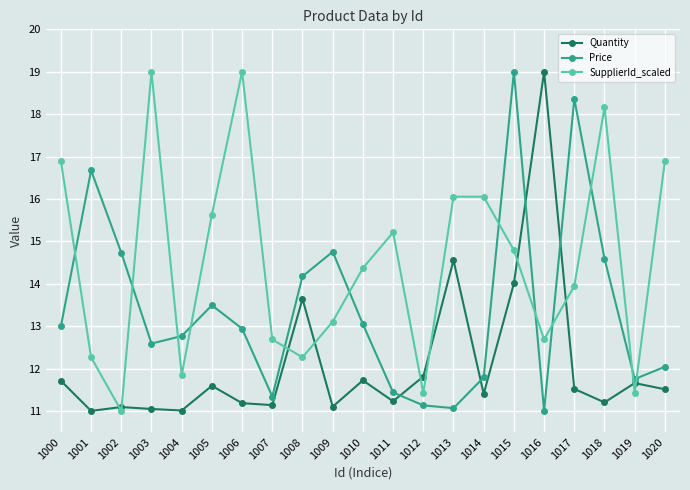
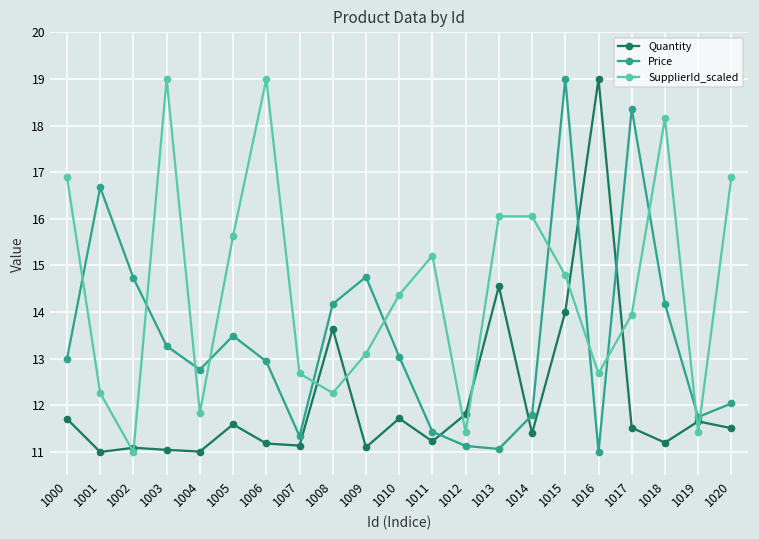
Price, 1003: 12.6 -> 13.3
Price, 1018: 14.6 -> 14.2
